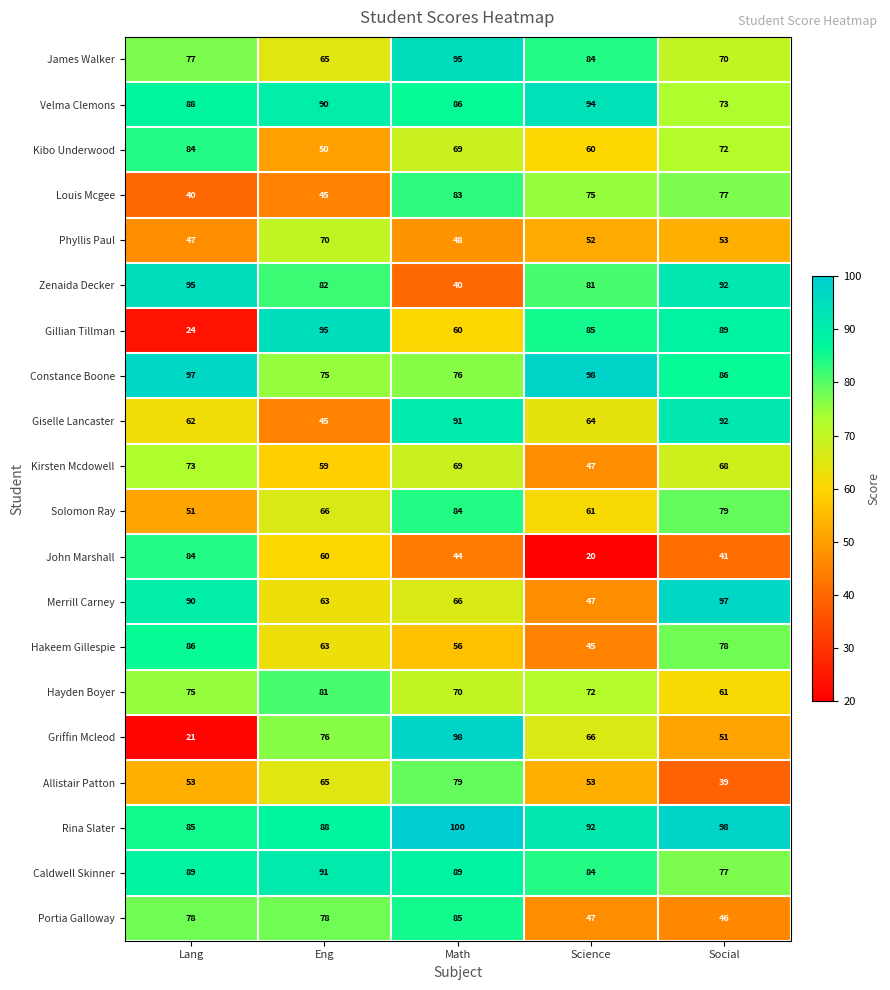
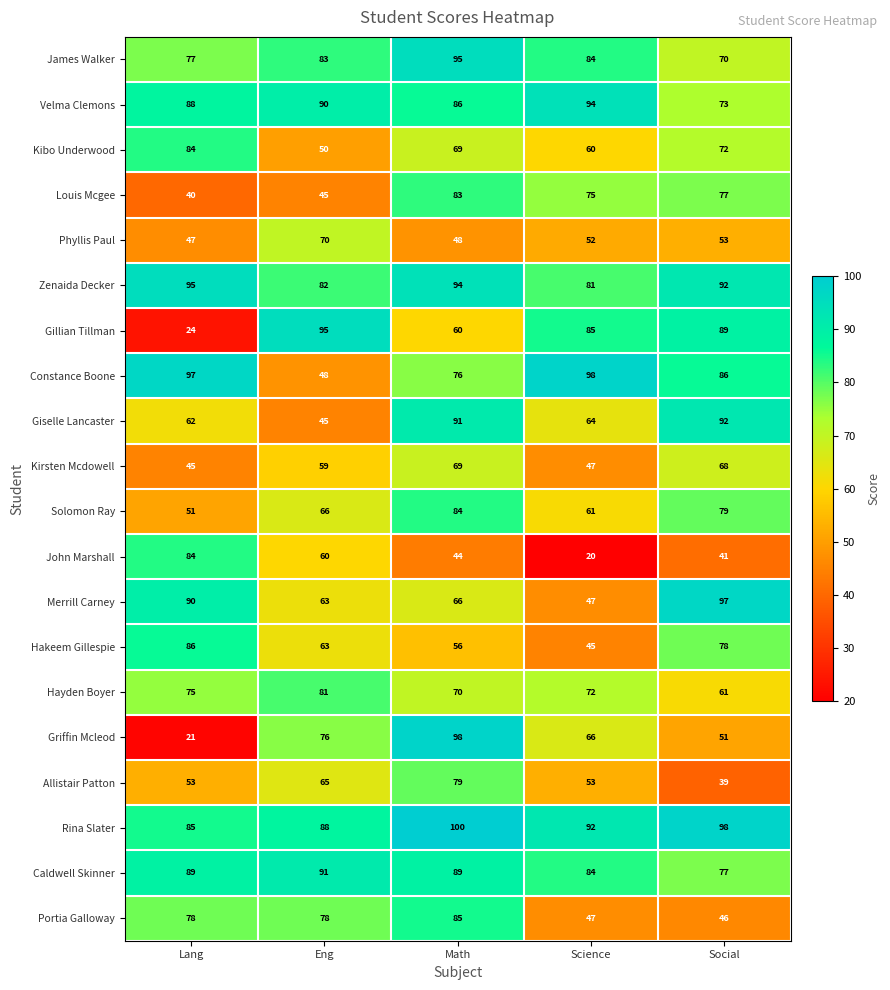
James Walker, Eng: 65 -> 83
Zenaida Decker, Math: 40 -> 94
Constance Boone, Eng: 75 -> 48
Kirsten Mcdowell, Lang: 73 -> 45
